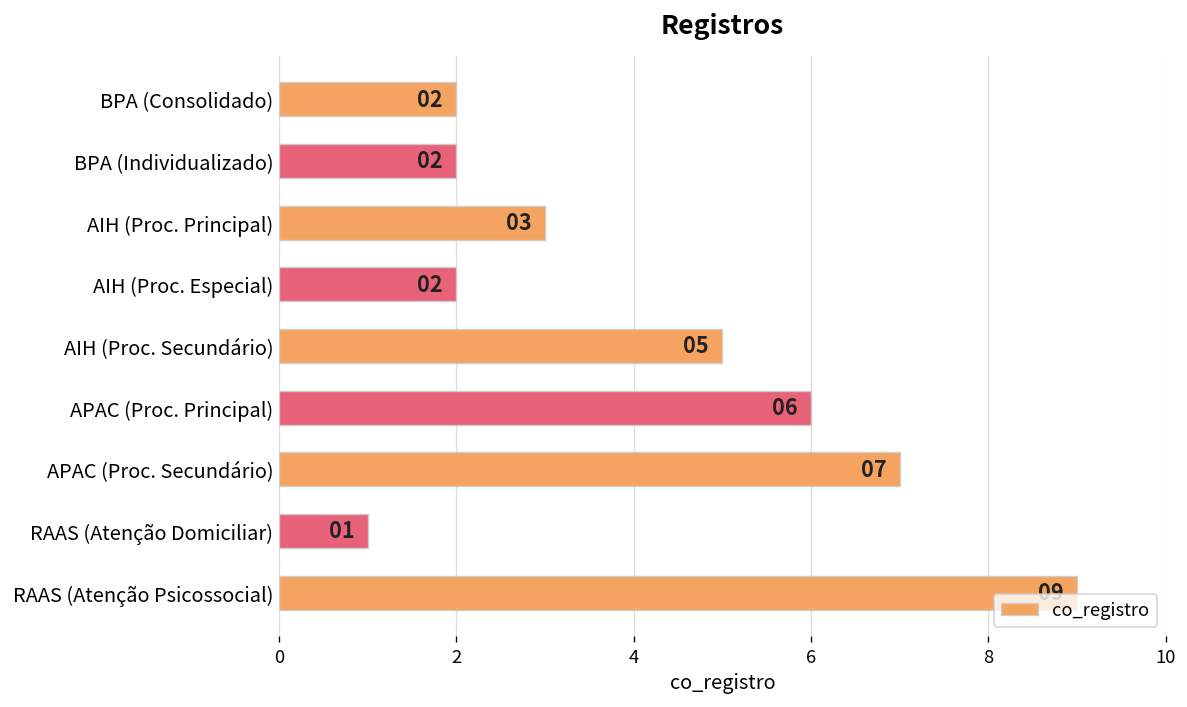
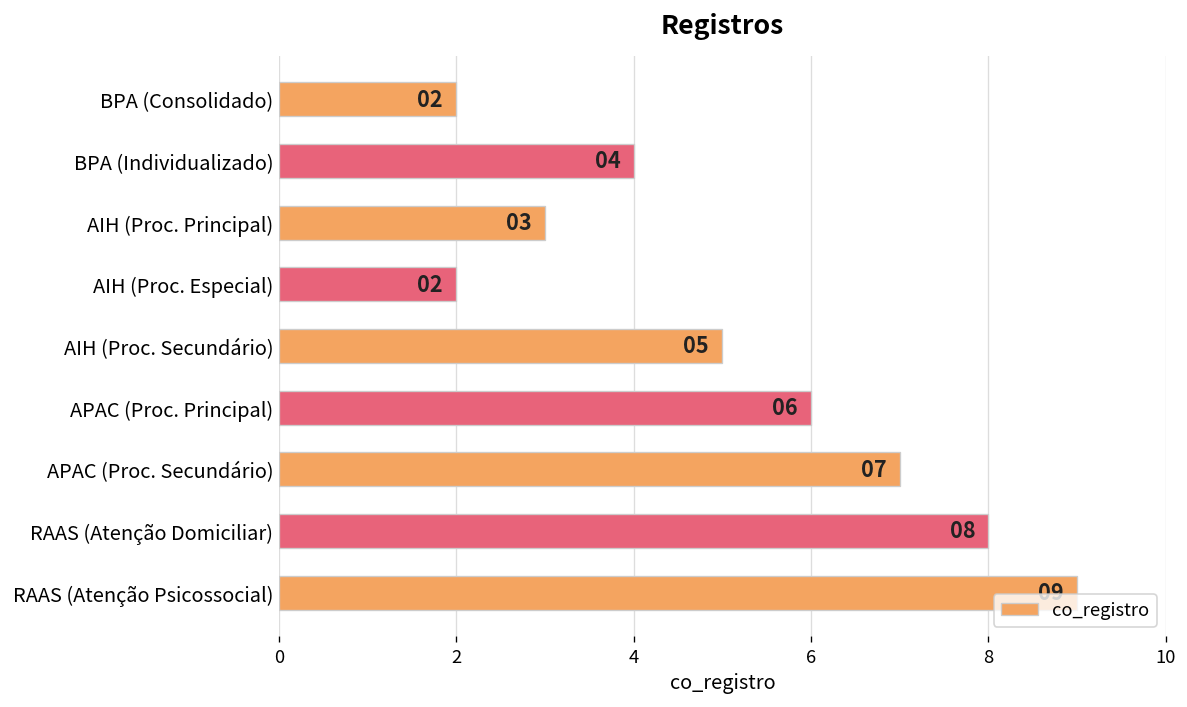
BPA (Individualizado): 02 -> 04
RAAS (Atenção Domiciliar): 01 -> 08
